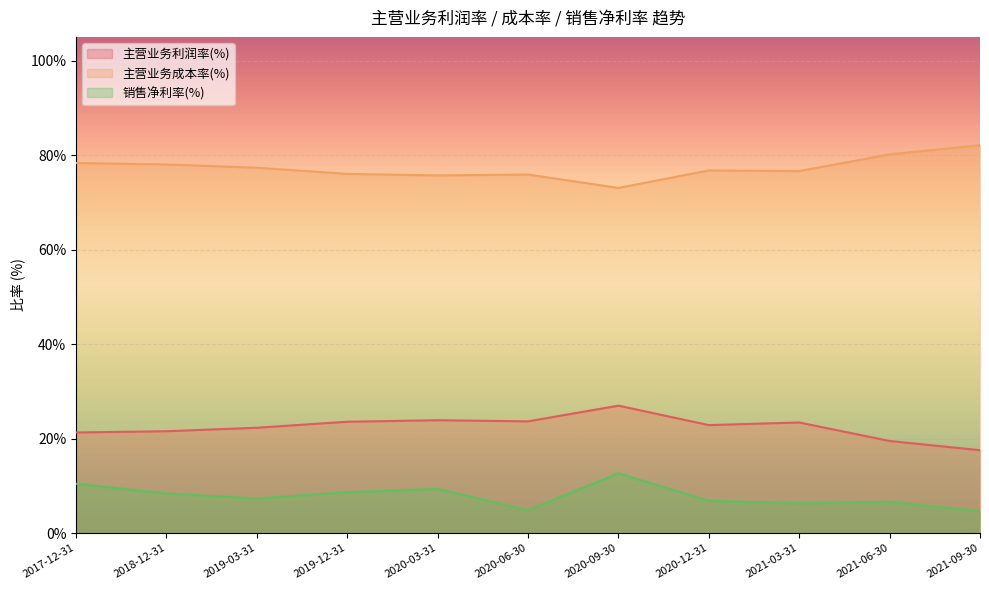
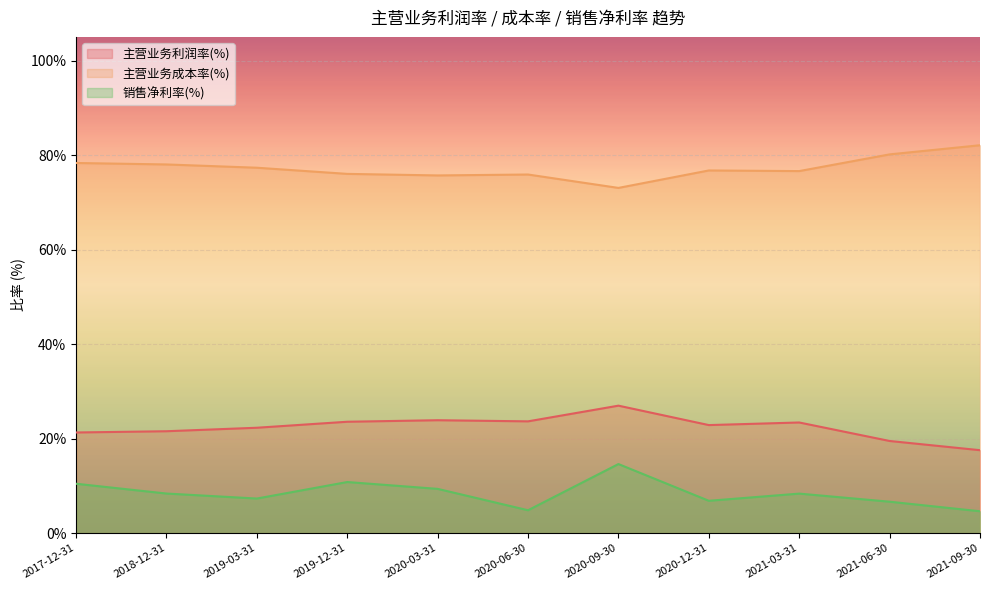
销售净利率(%), 2019-12-31: 9% -> 11%
销售净利率(%), 2020-09-30: 13% -> 15%
销售净利率(%), 2021-03-31: 6% -> 8%
